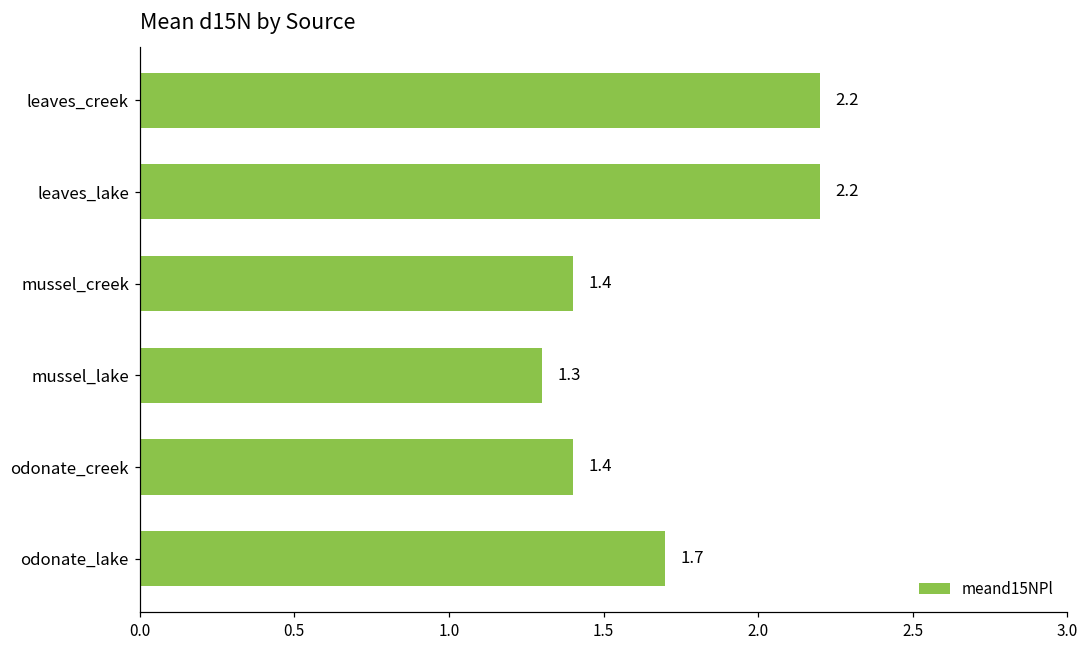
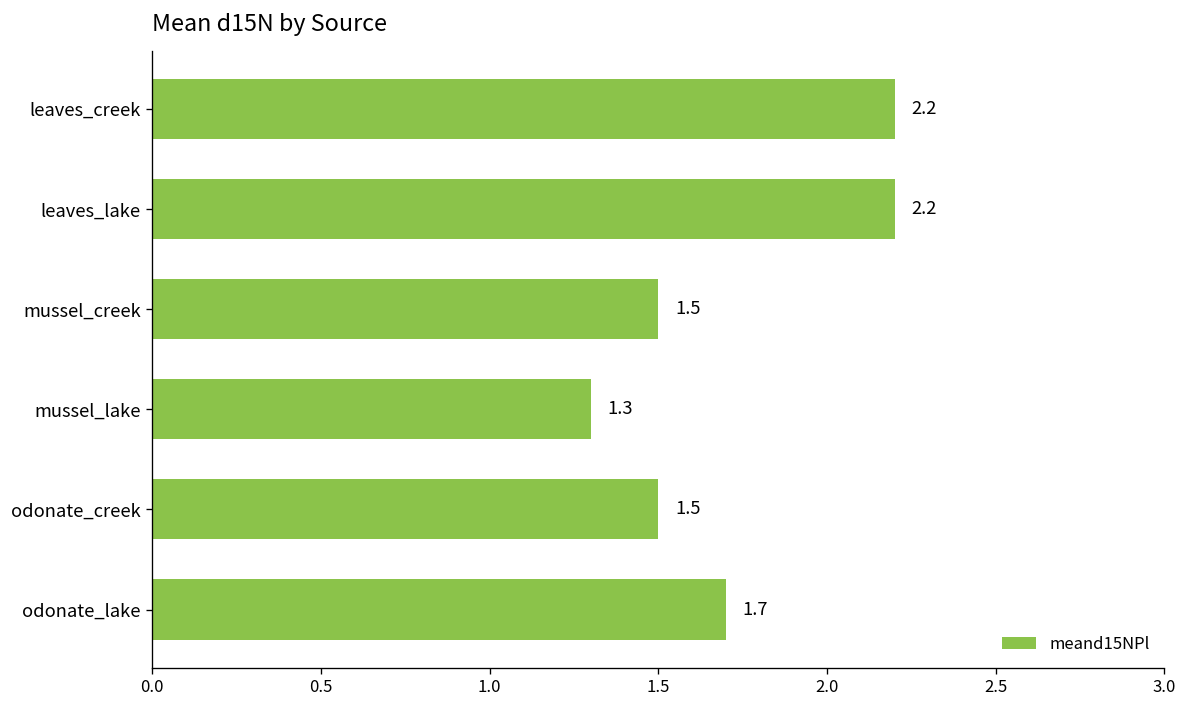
mussel_creek: 1.4 -> 1.5
odonate_creek: 1.4 -> 1.5
